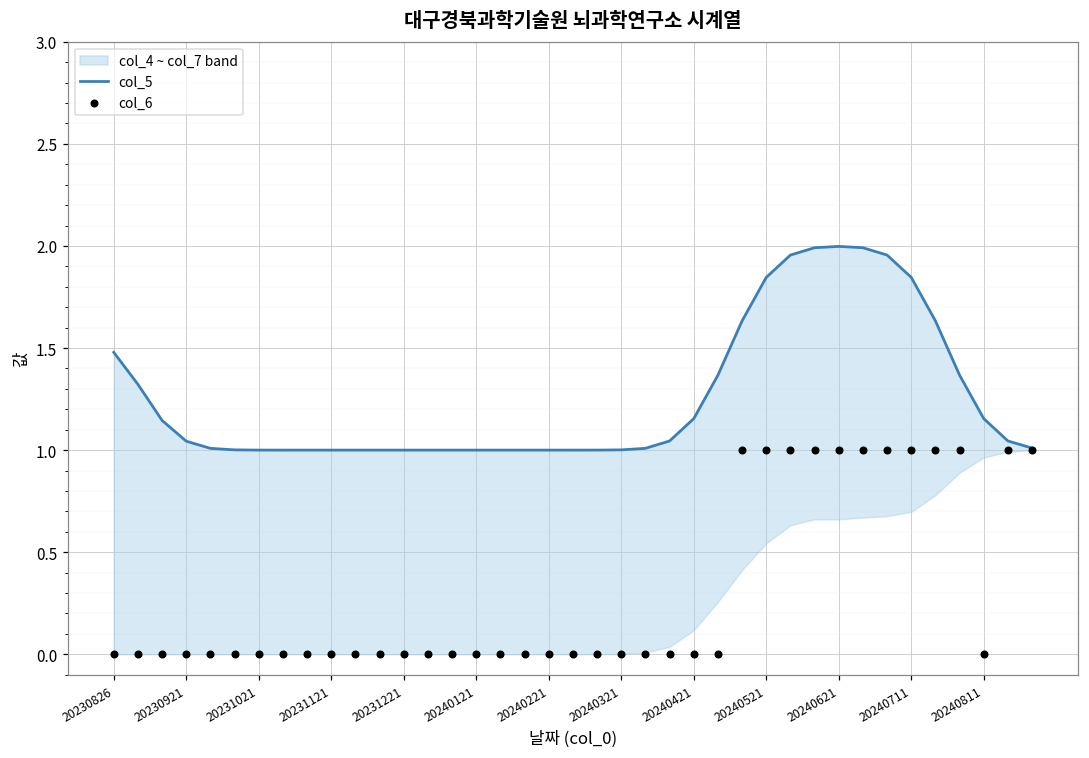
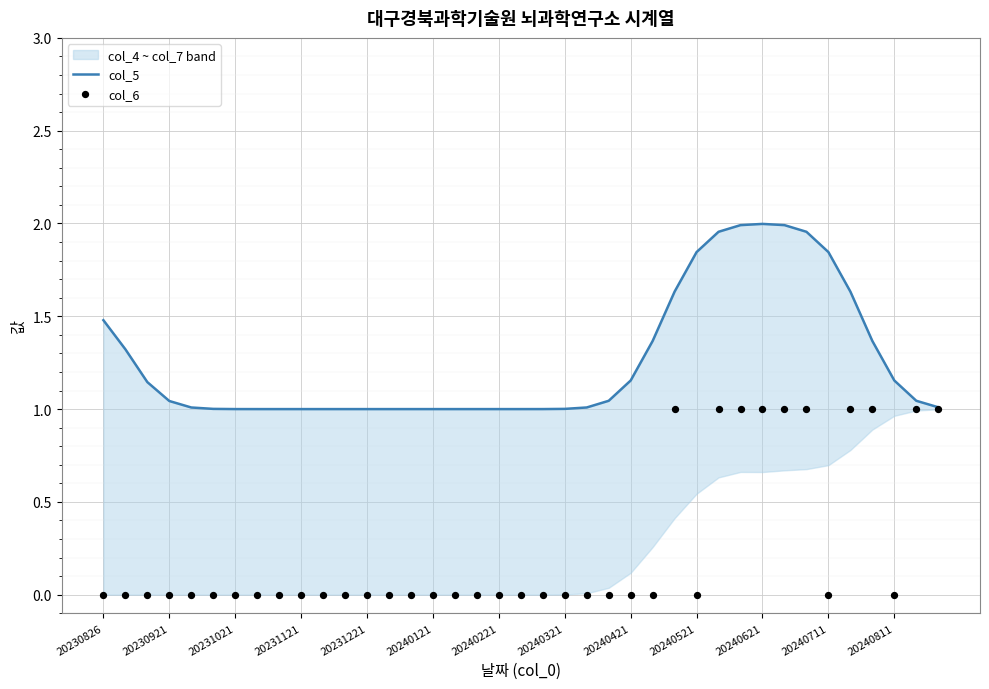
col_6, 20240521: 1 -> 0
col_6, 20240711: 1 -> 0
